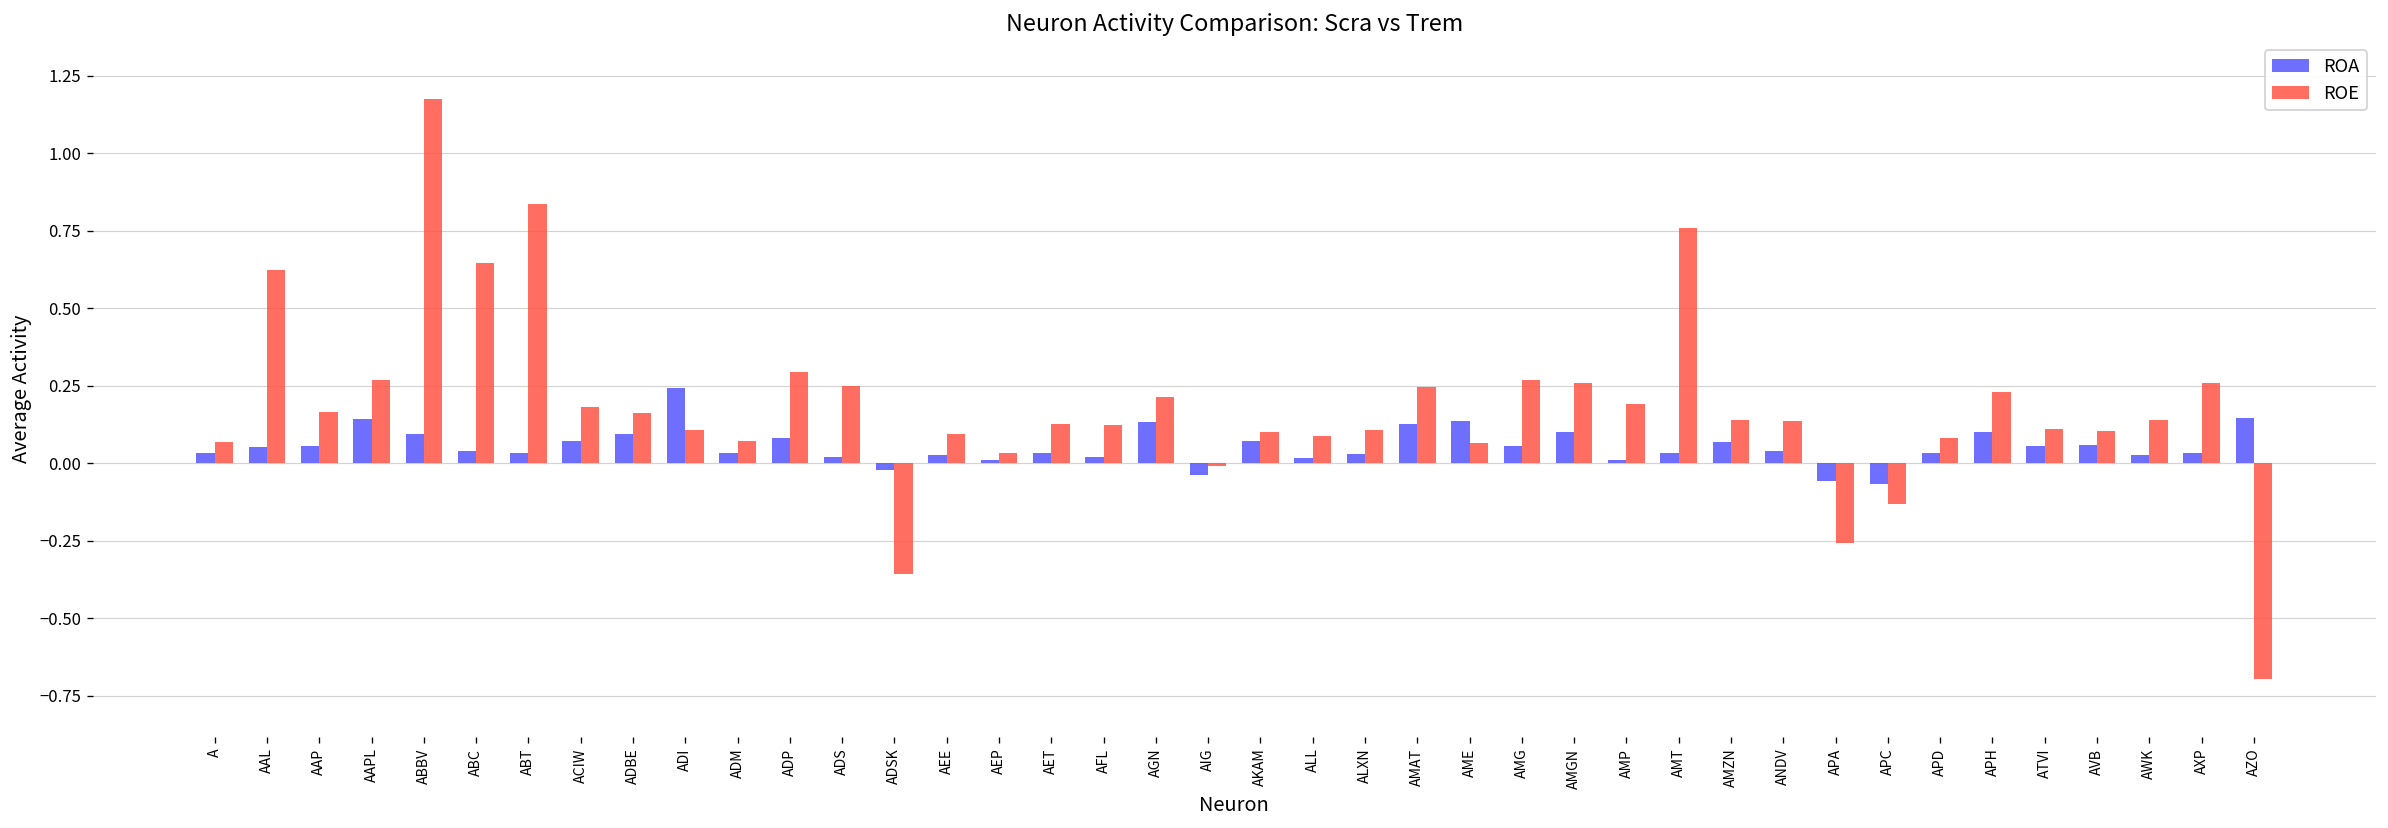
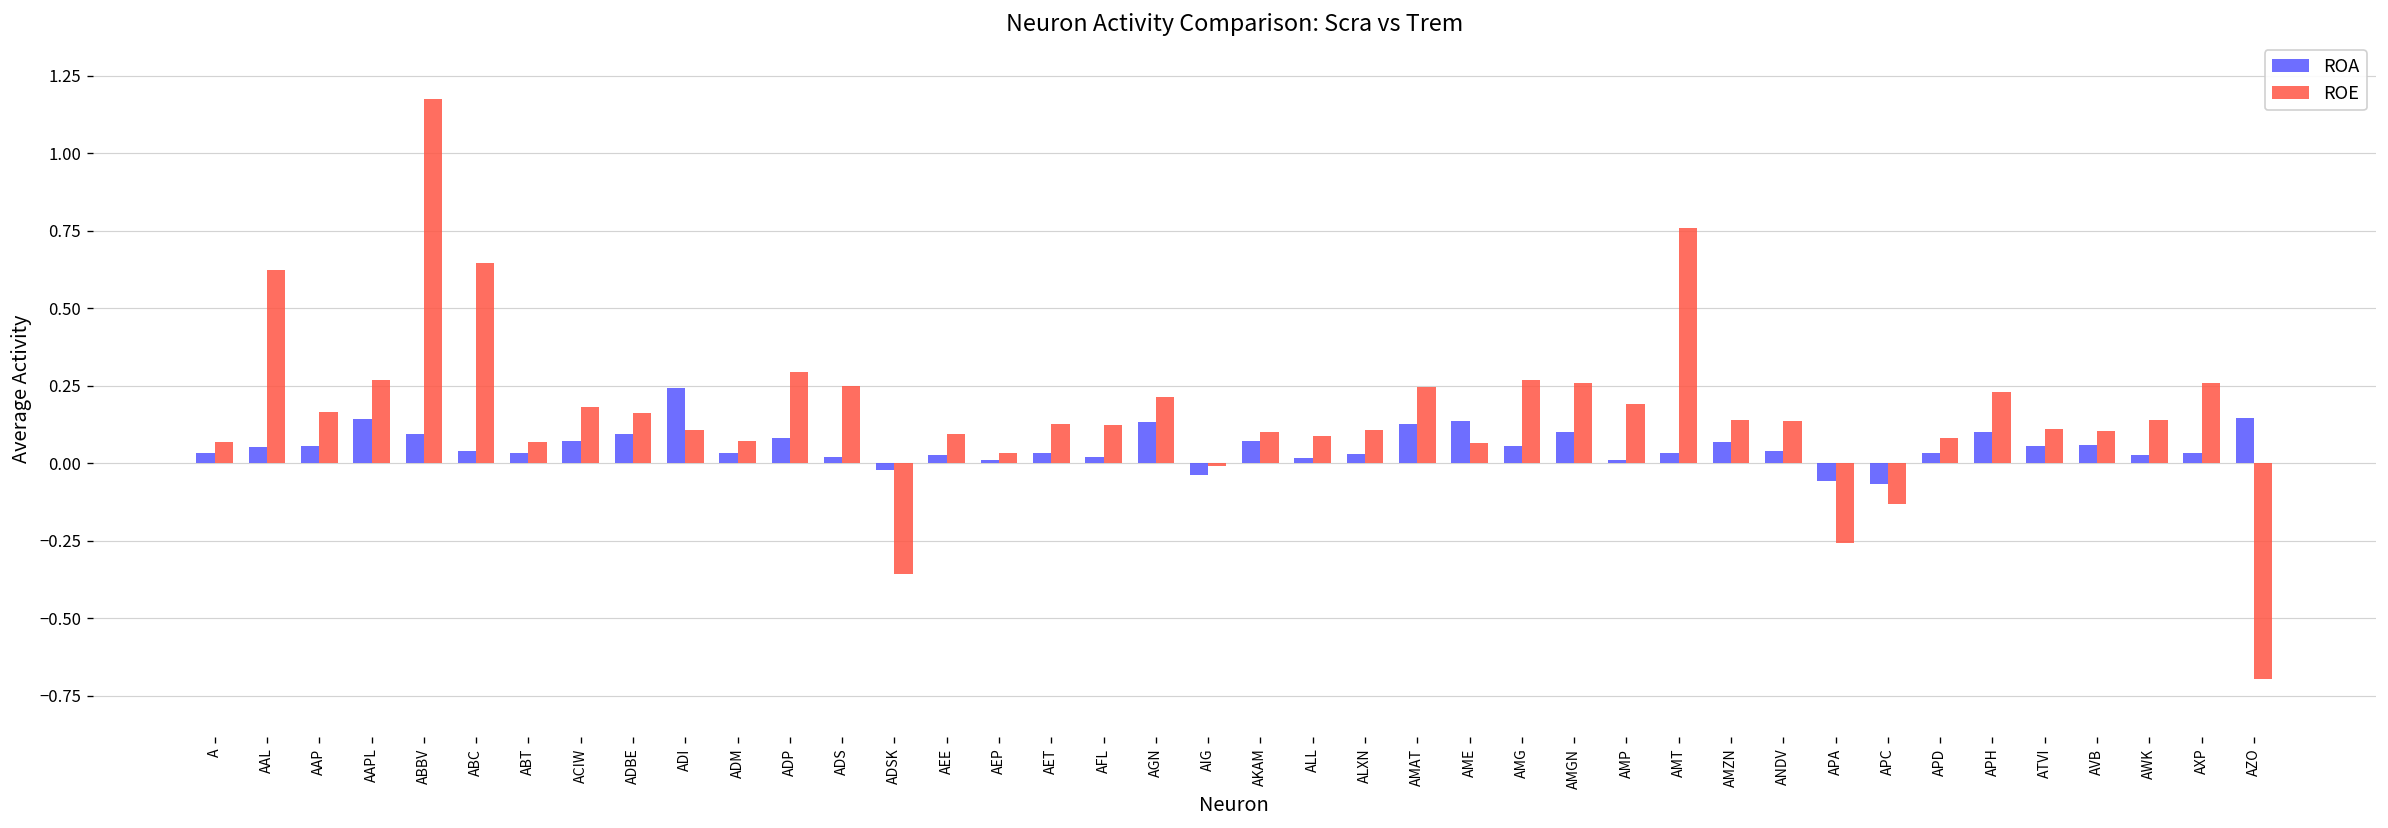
ROE, ABT: 0.84 -> 0.07
